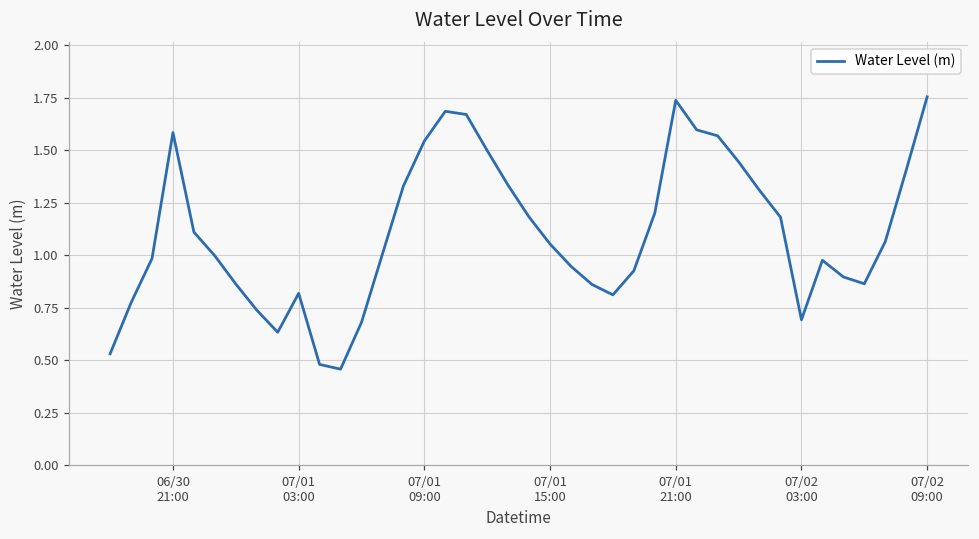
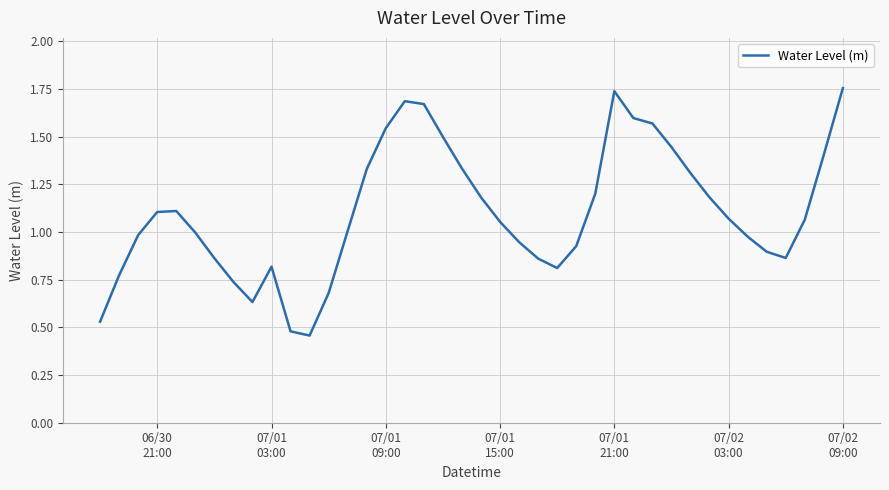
06/30 21:00: 1.58 -> 1.10
07/02 03:00: 0.69 -> 1.07
